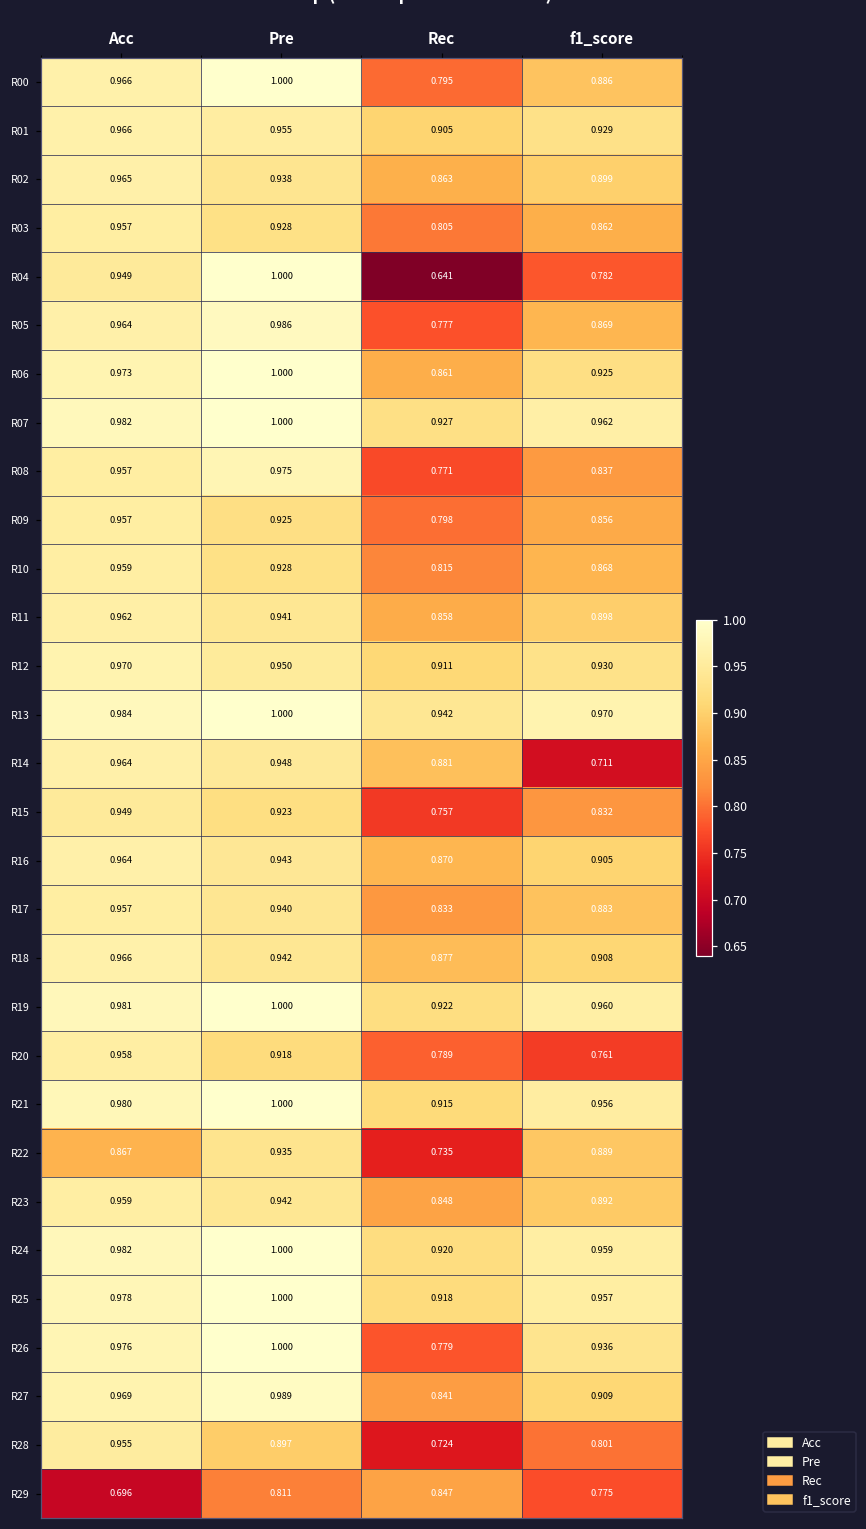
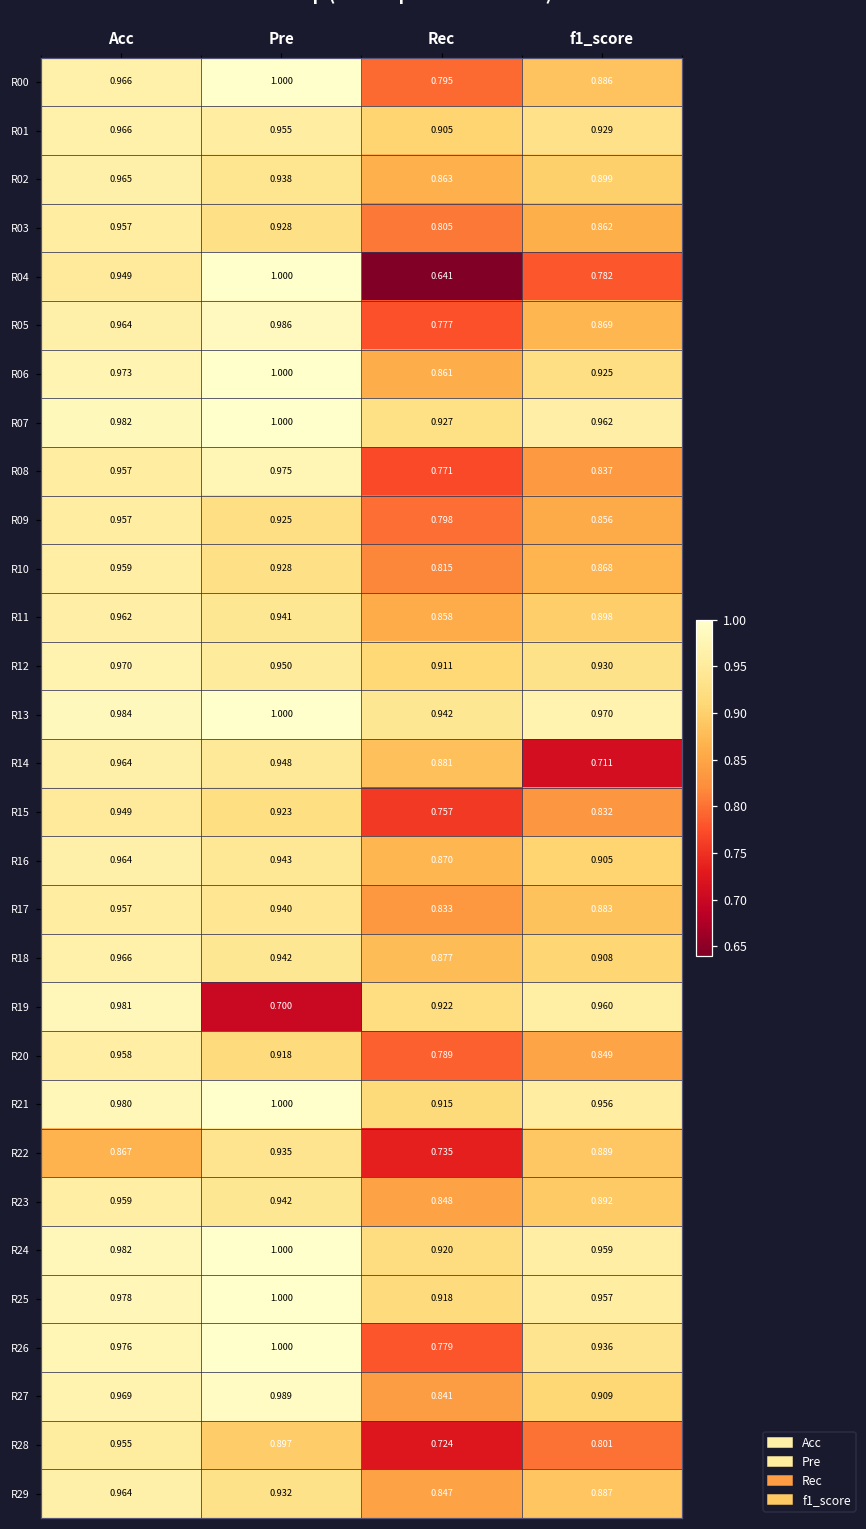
R19, Pre: 1.000 -> 0.700
R20, f1_score: 0.761 -> 0.849
R29, Acc: 0.696 -> 0.964
R29, Pre: 0.811 -> 0.932
R29, f1_score: 0.775 -> 0.887
